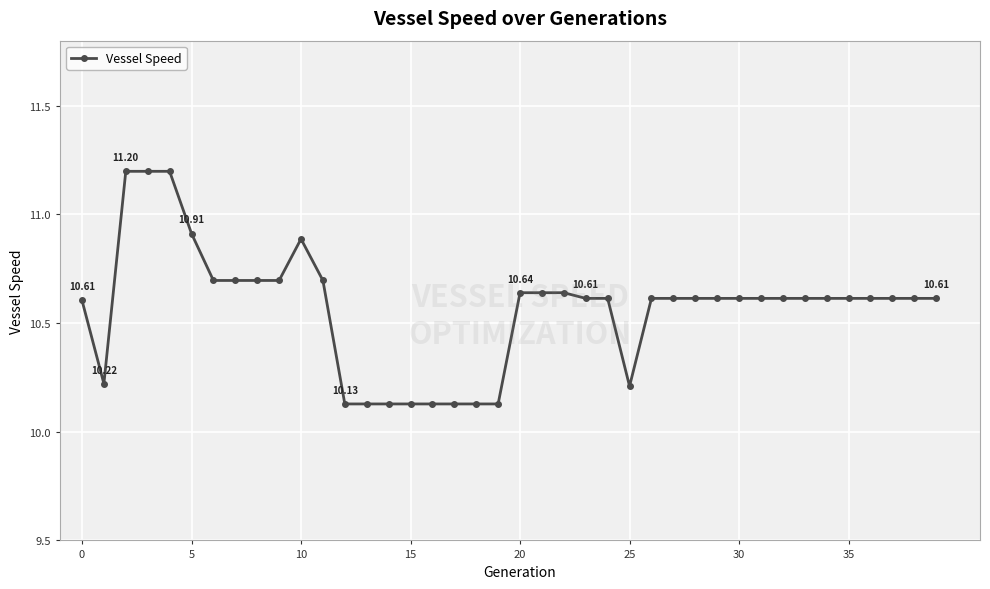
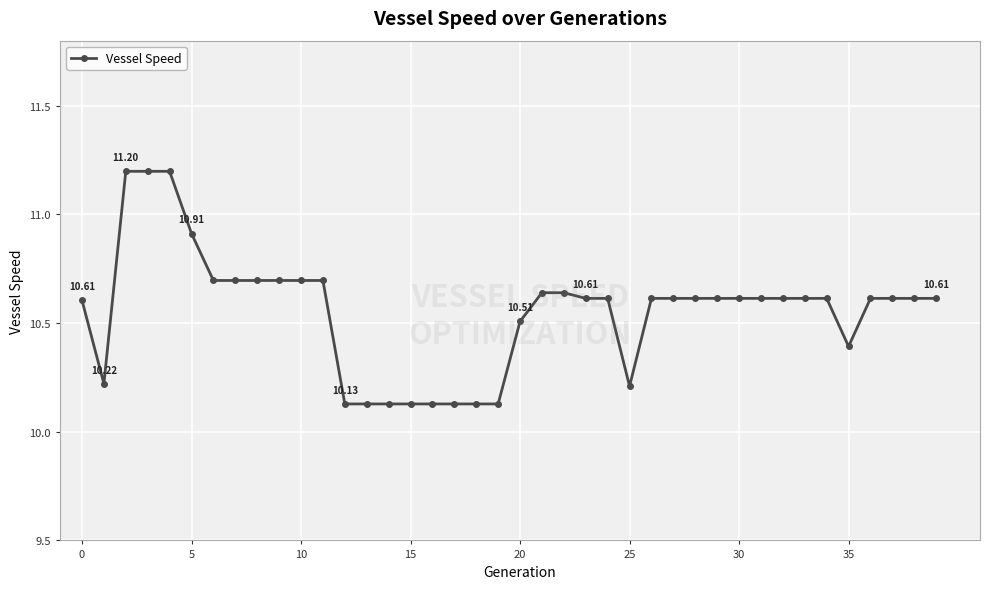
10: 10.89 -> 10.70
20: 10.64 -> 10.51
35: 10.61 -> 10.39
